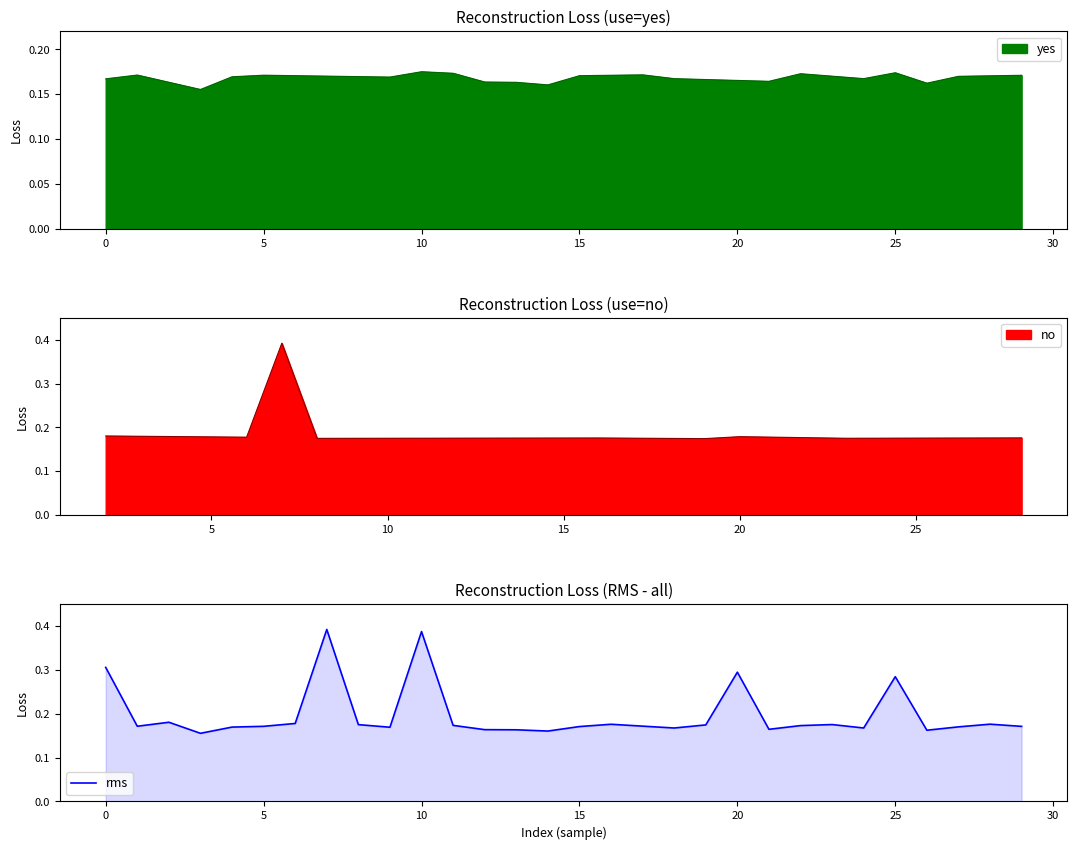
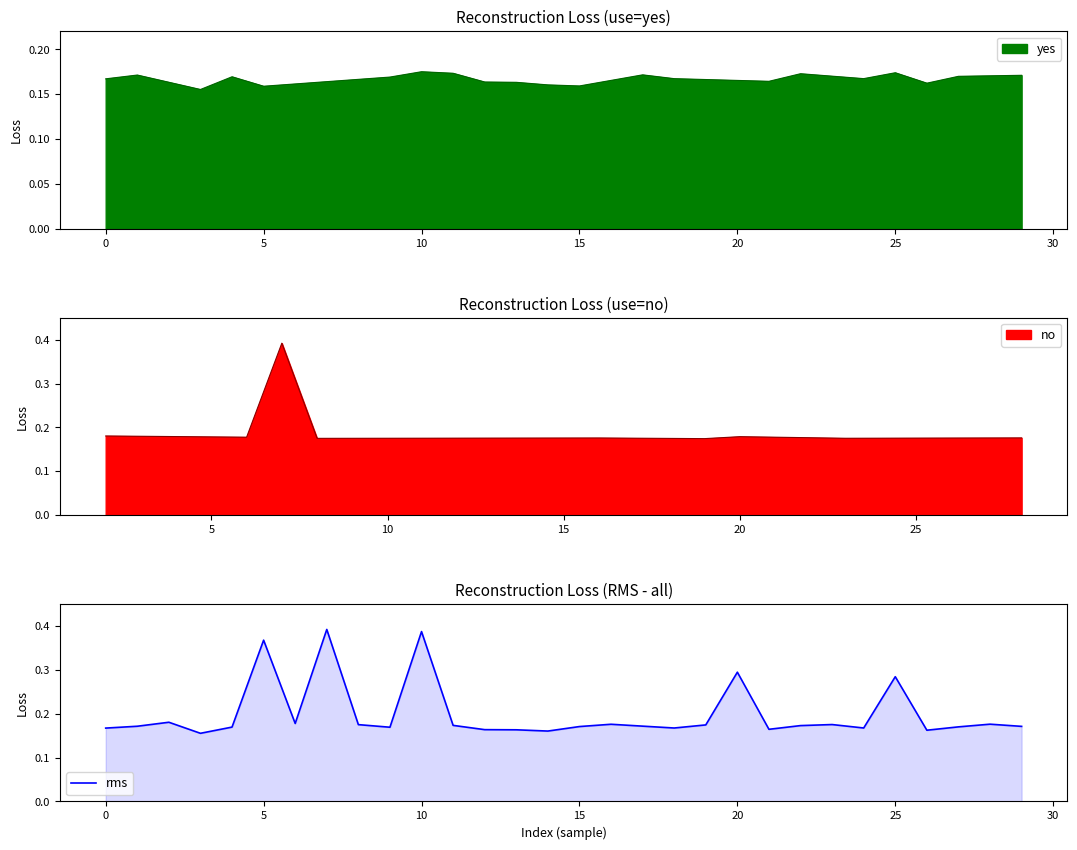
Reconstruction Loss (use=yes), 5: 0.17 -> 0.16
Reconstruction Loss (use=yes), 15: 0.17 -> 0.16
Reconstruction Loss (RMS - all), 0: 0.31 -> 0.17
Reconstruction Loss (RMS - all), 5: 0.17 -> 0.37
